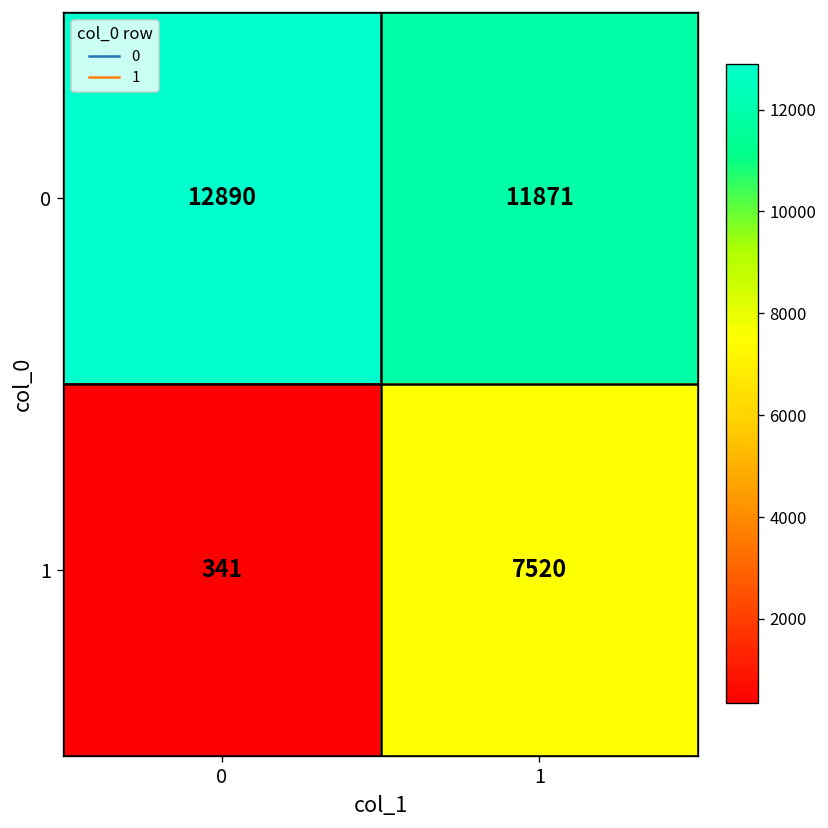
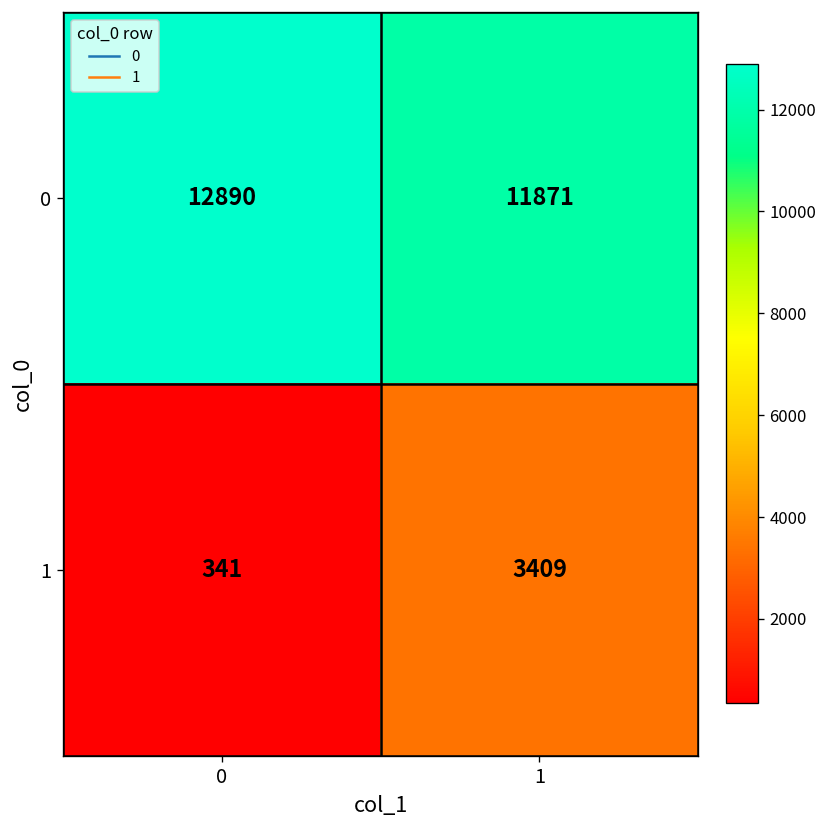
1, 1: 7520 -> 3409
